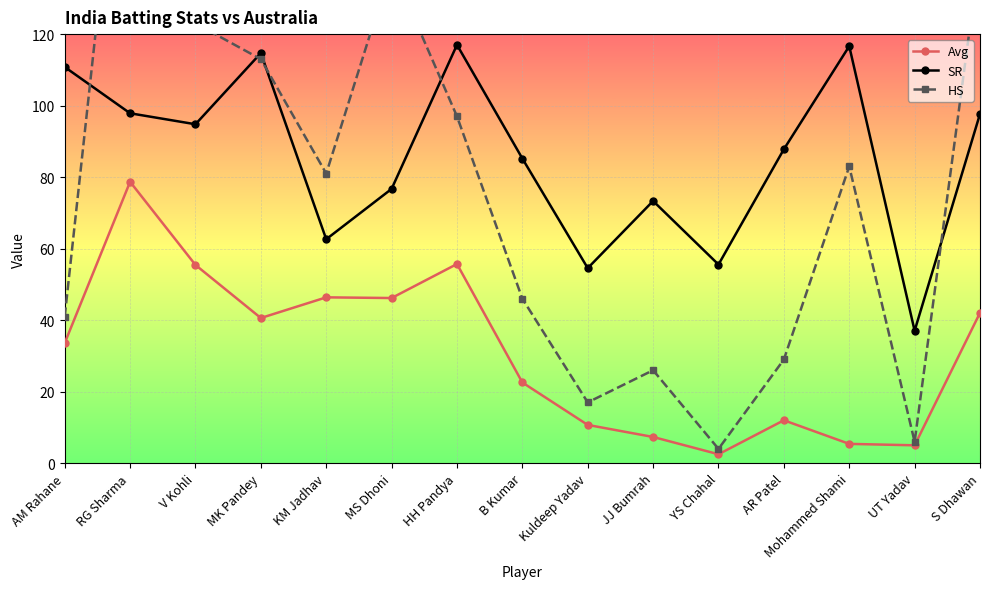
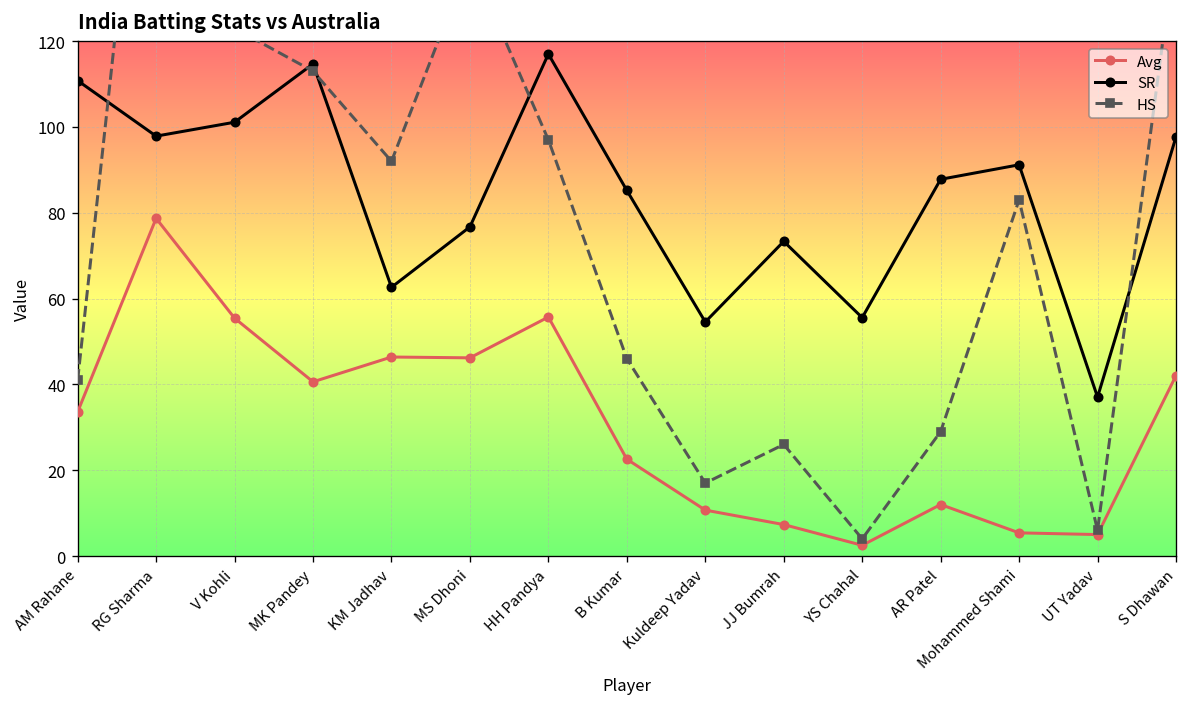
SR, V Kohli: 95 -> 101
HS, KM Jadhav: 81 -> 92
SR, Mohammed Shami: 117 -> 91
